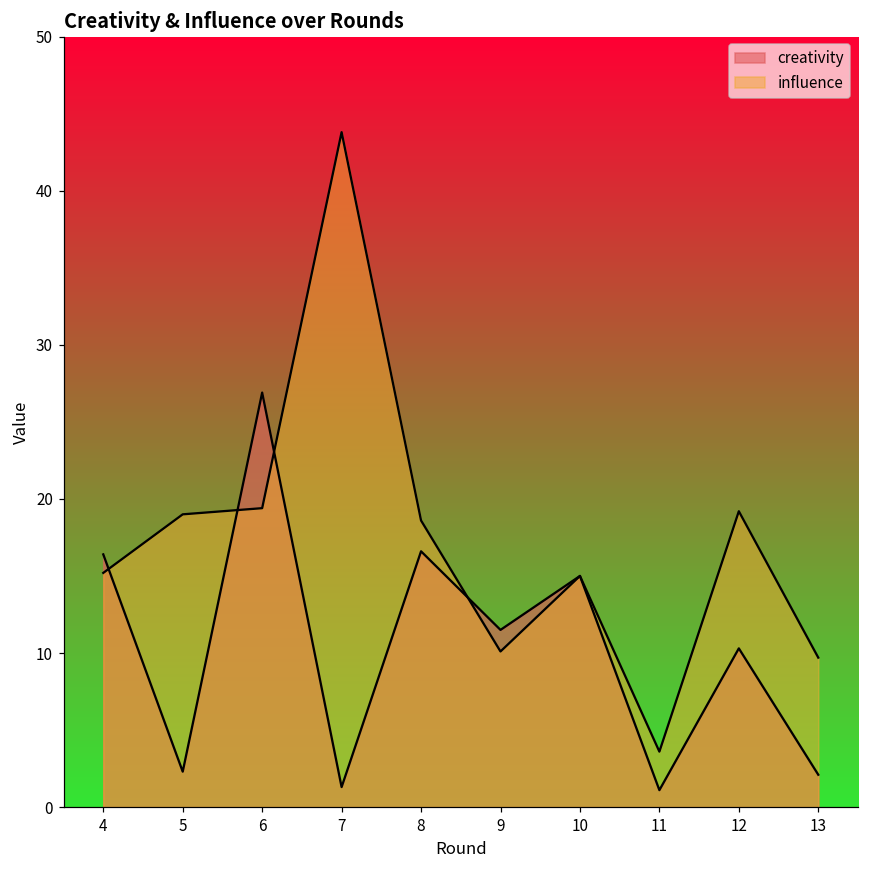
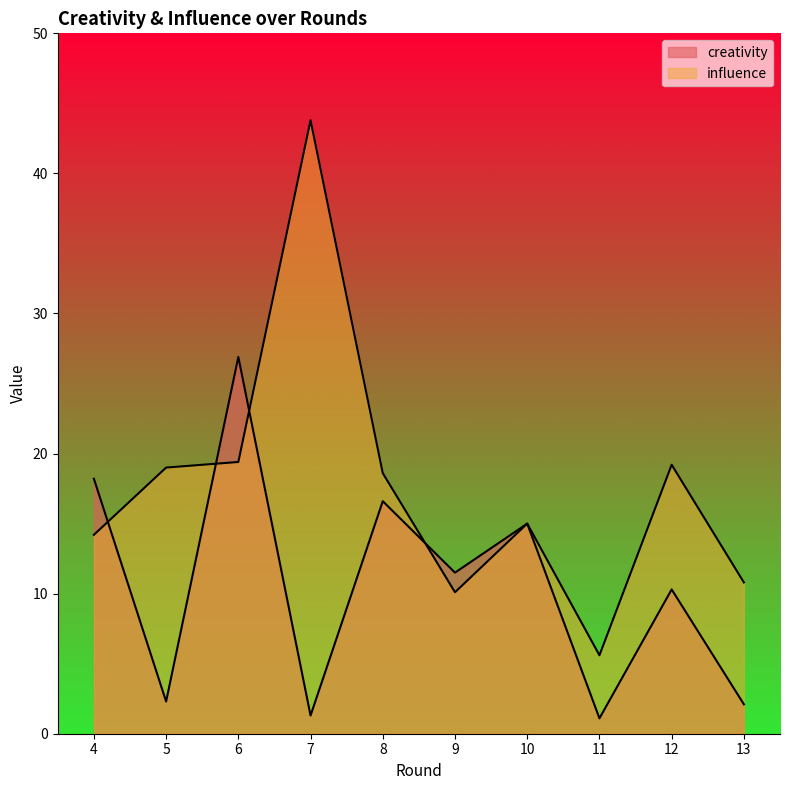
creativity, 4: 16.4 -> 18.2
influence, 4: 15.2 -> 14.2
influence, 11: 3.6 -> 5.6
influence, 13: 9.7 -> 10.8
